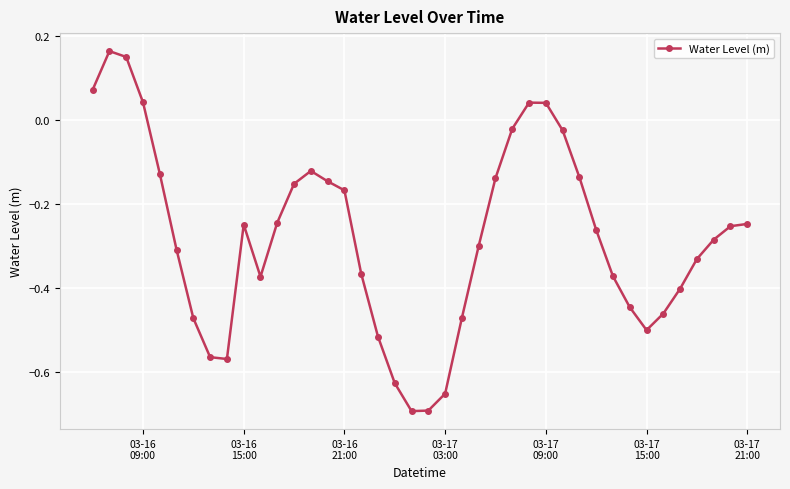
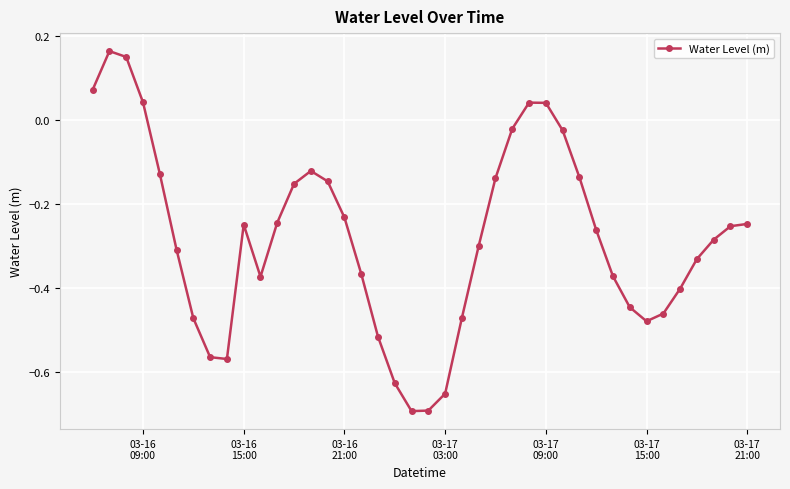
03-16 21:00: -0.17 -> -0.23
03-17 15:00: -0.50 -> -0.48
